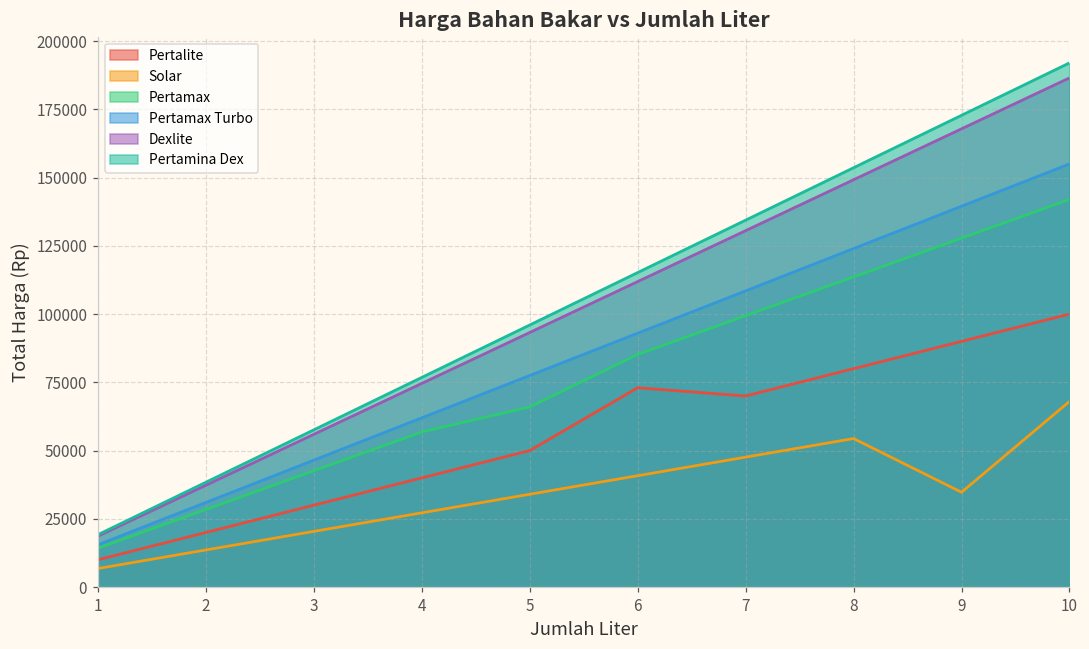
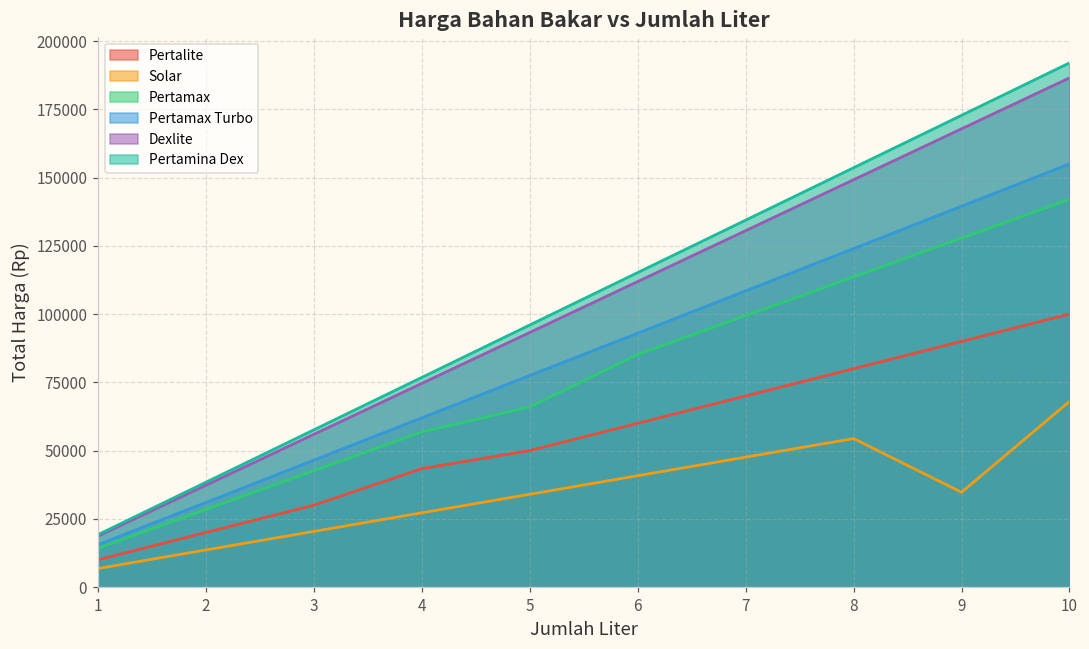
Pertalite, 4: 40000 -> 43000
Pertalite, 6: 73000 -> 60000
